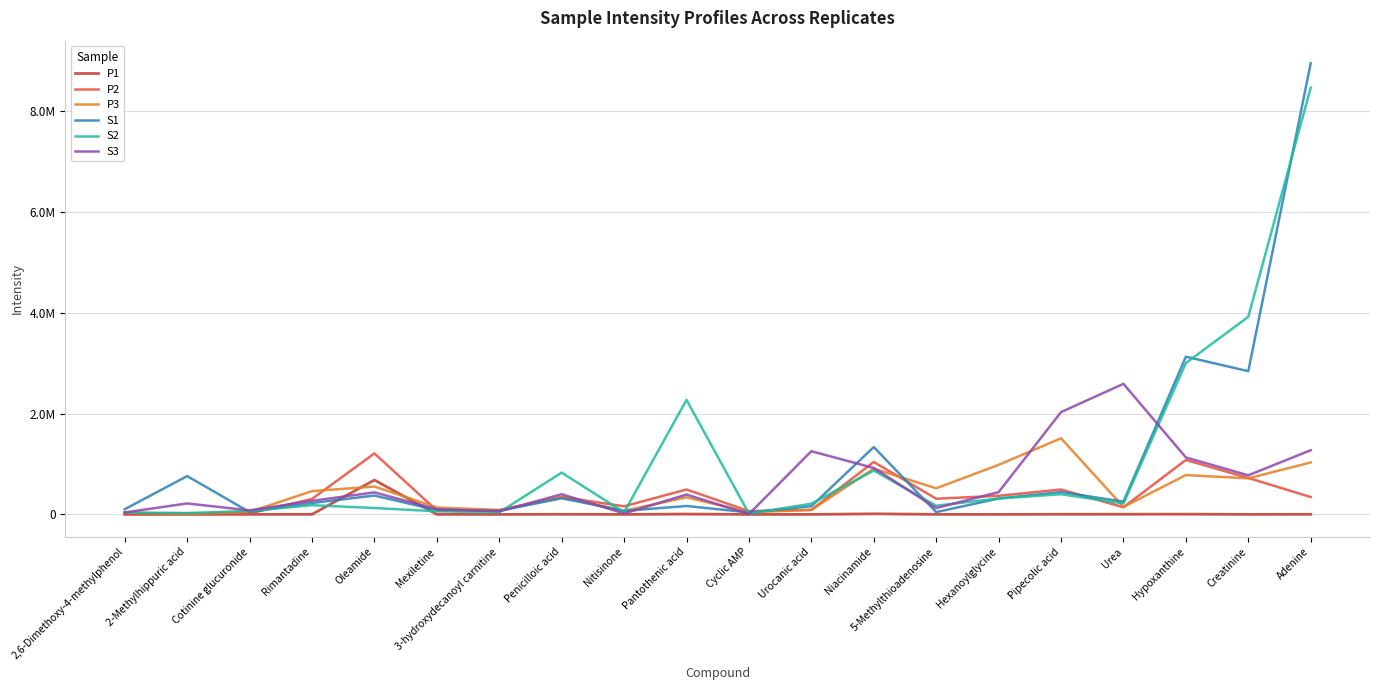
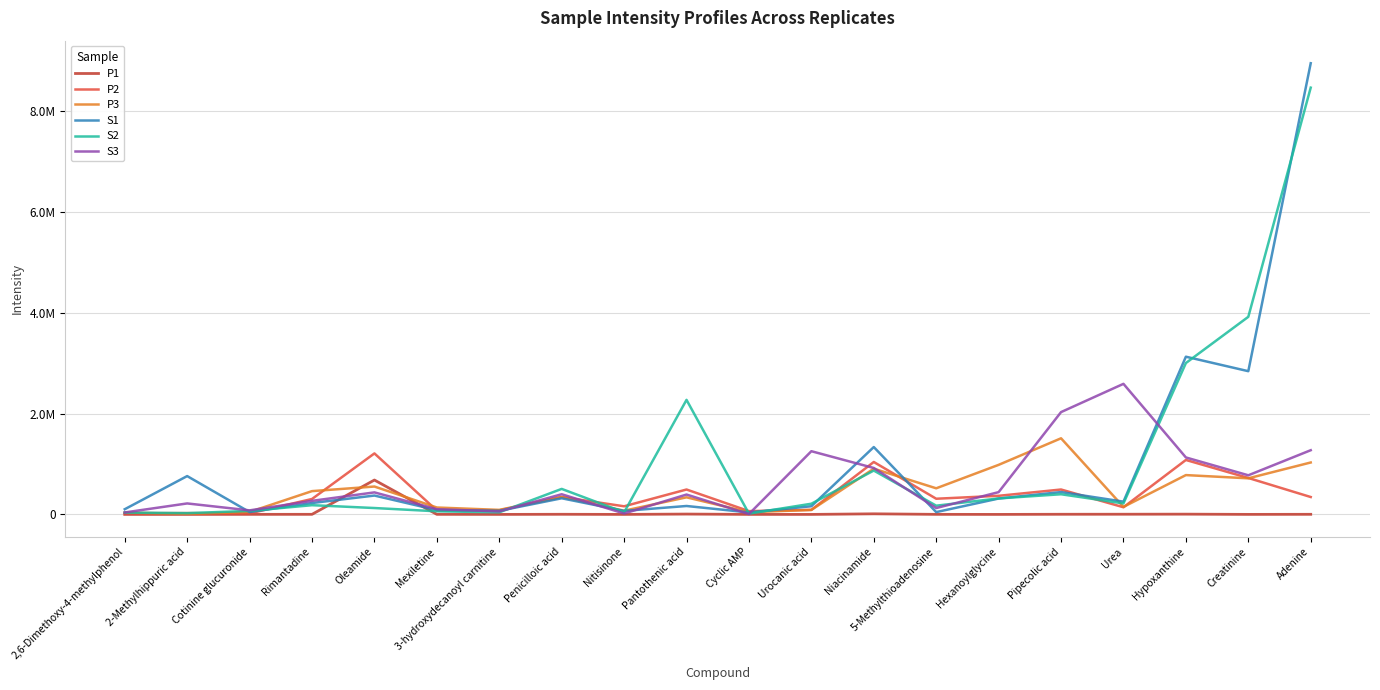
S2, Penicilloic acid: 800000 -> 500000
